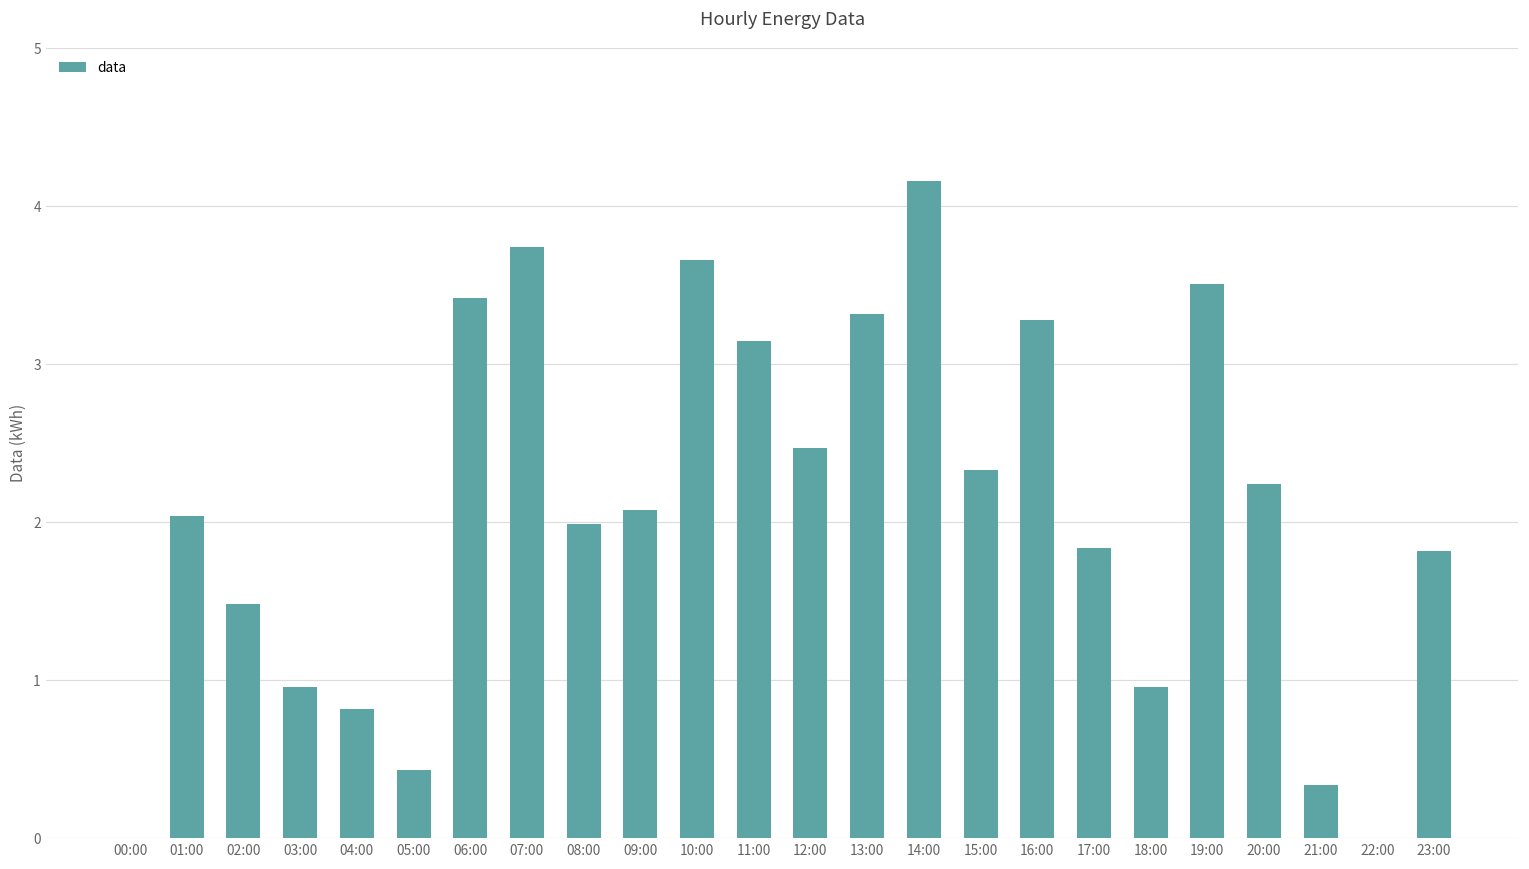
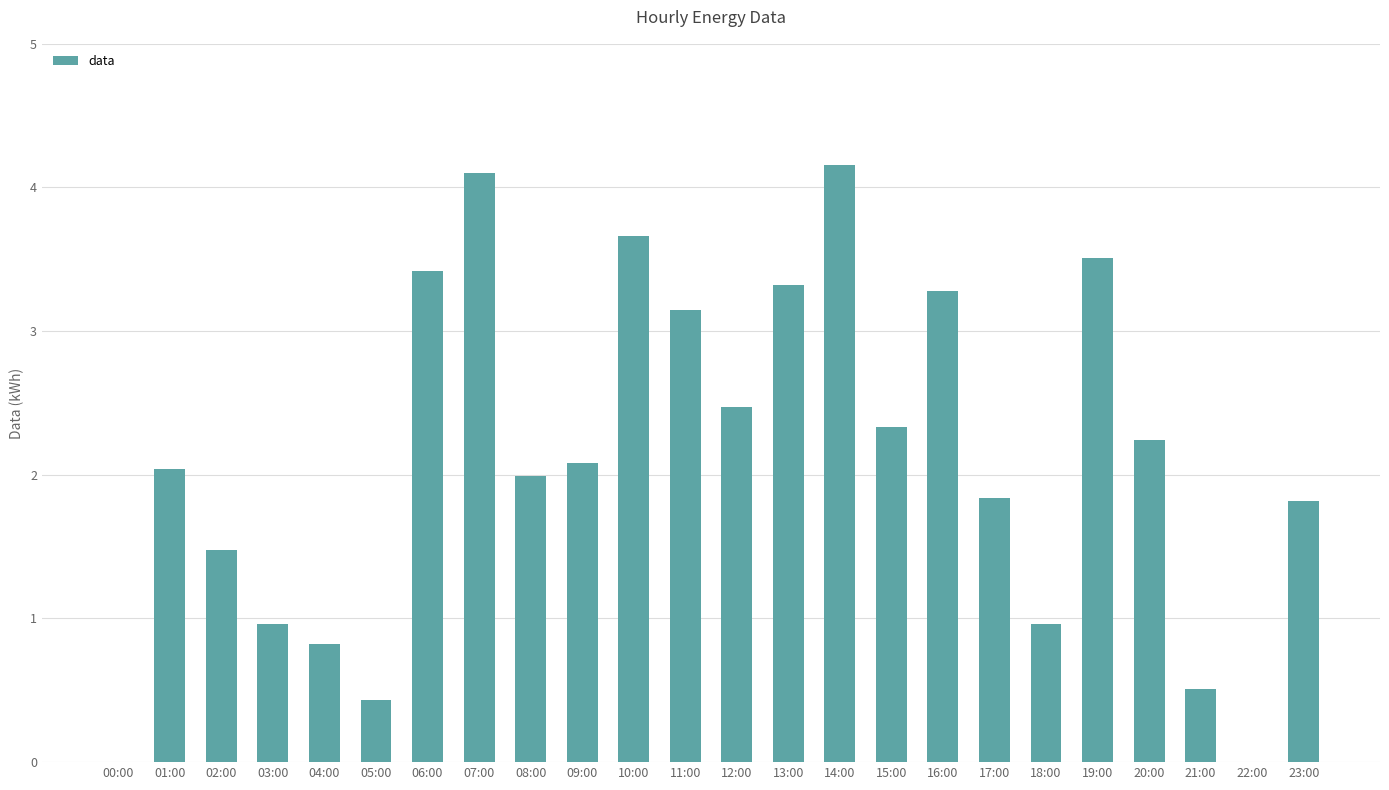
07:00: 3.74 -> 4.10
21:00: 0.34 -> 0.51
